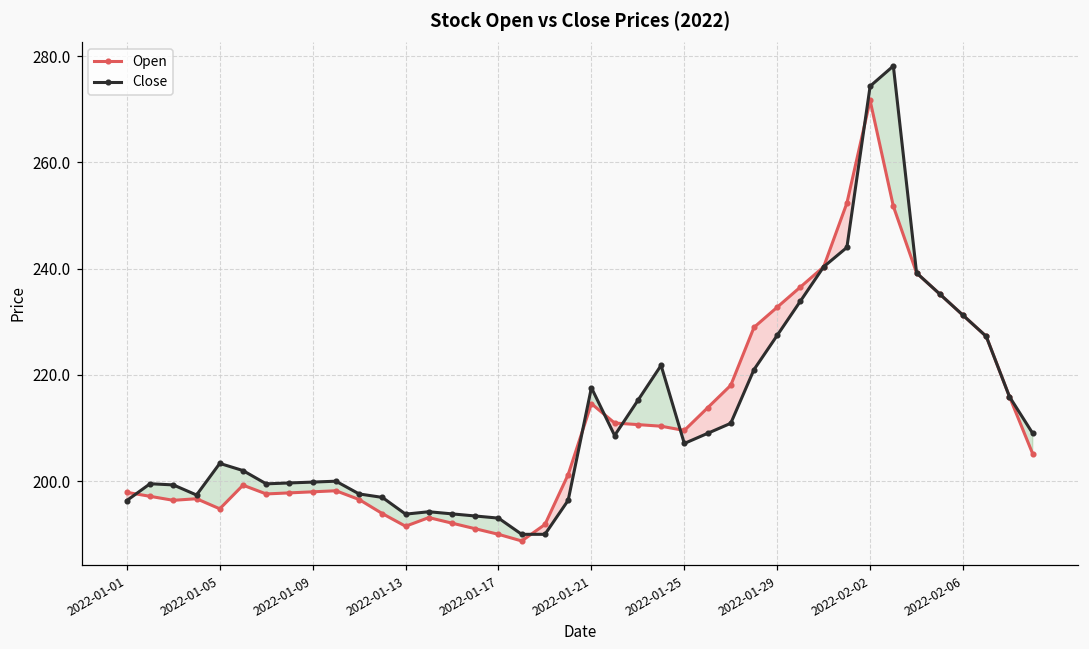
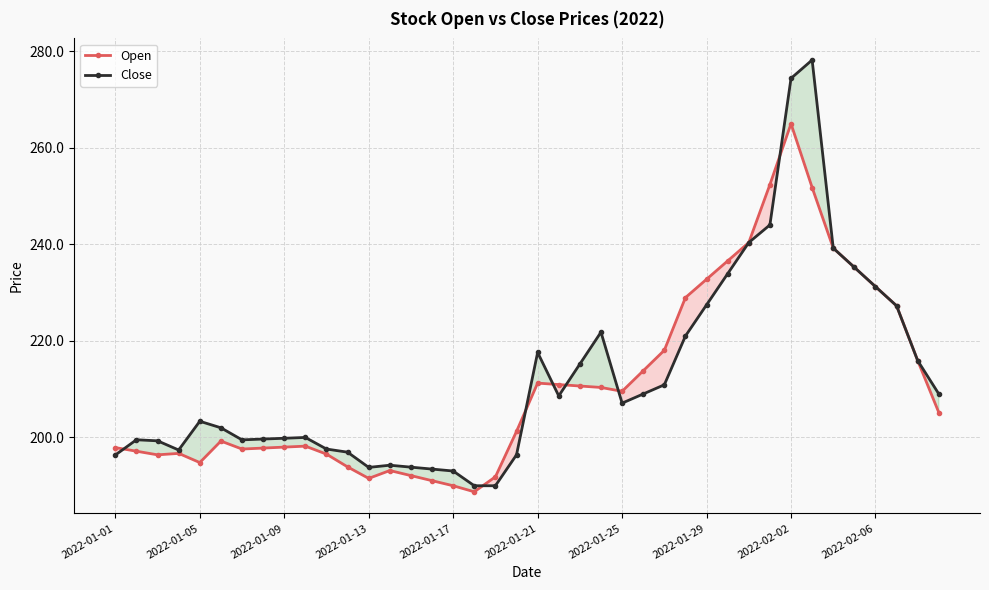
Open, 2022-01-21: 215 -> 211
Open, 2022-02-02: 272 -> 265
